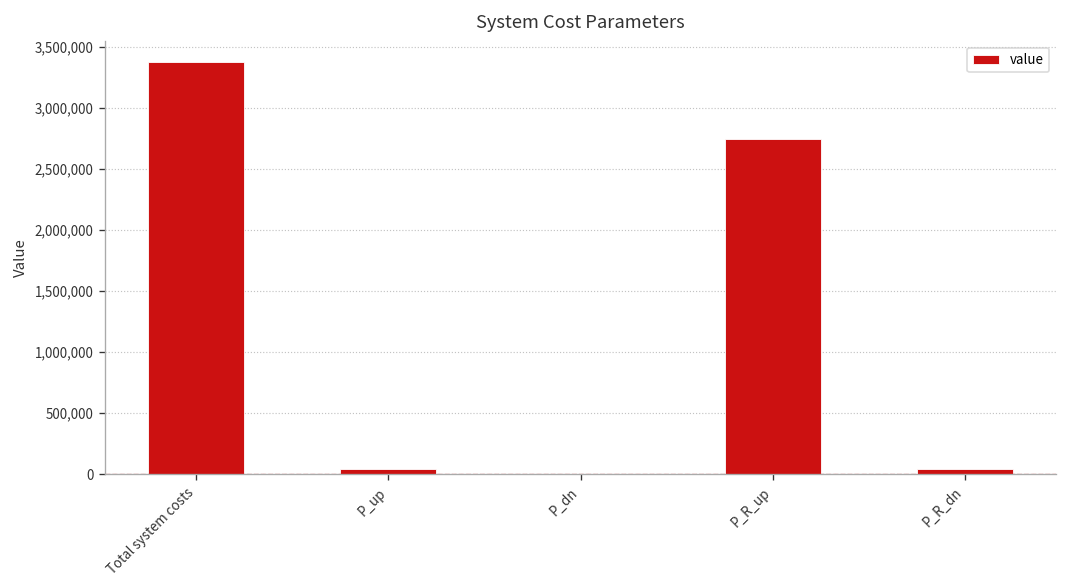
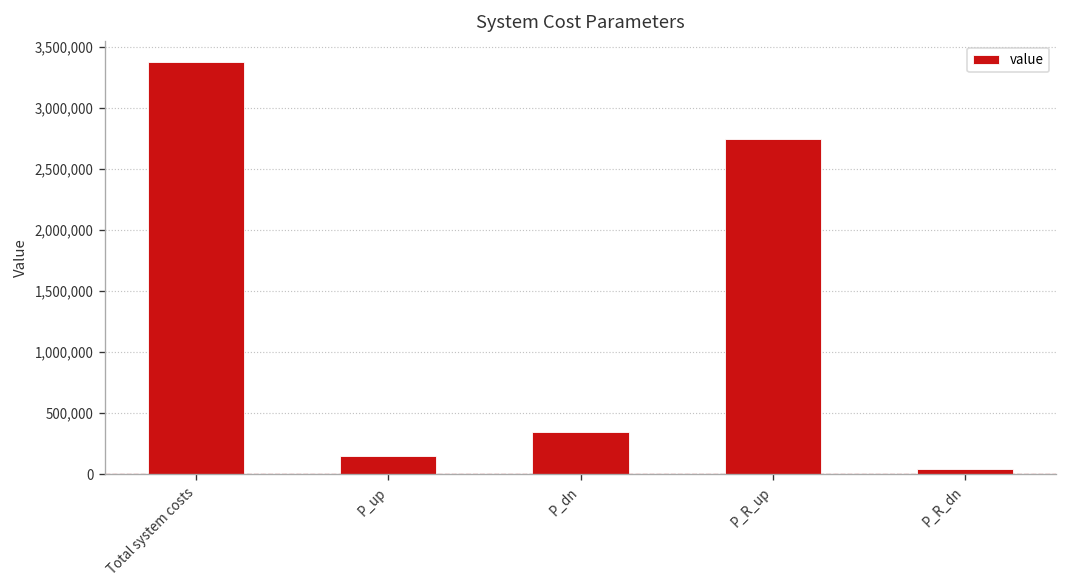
P_up: 40,000 -> 150,000
P_dn: 0 -> 340,000
